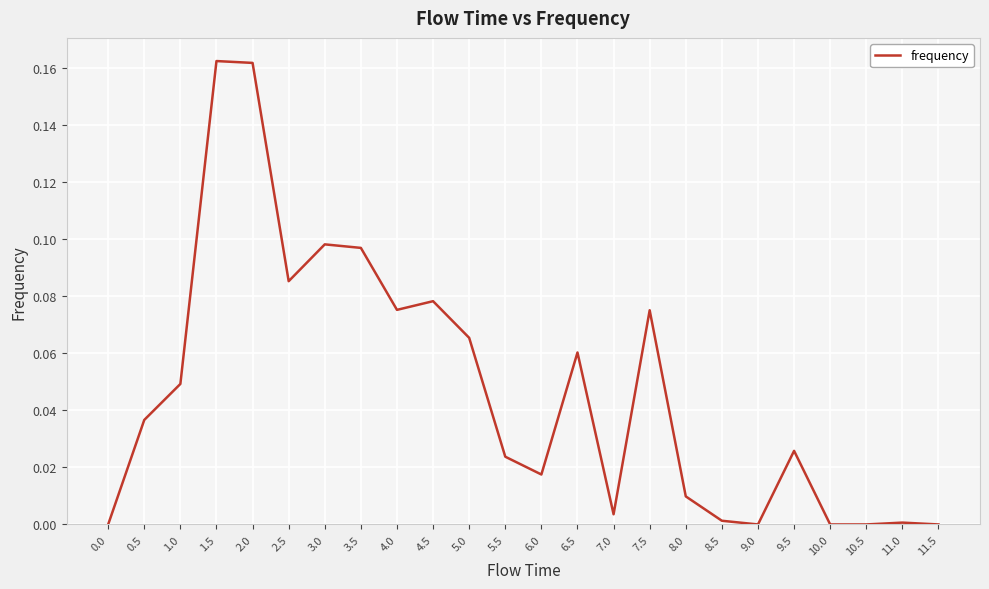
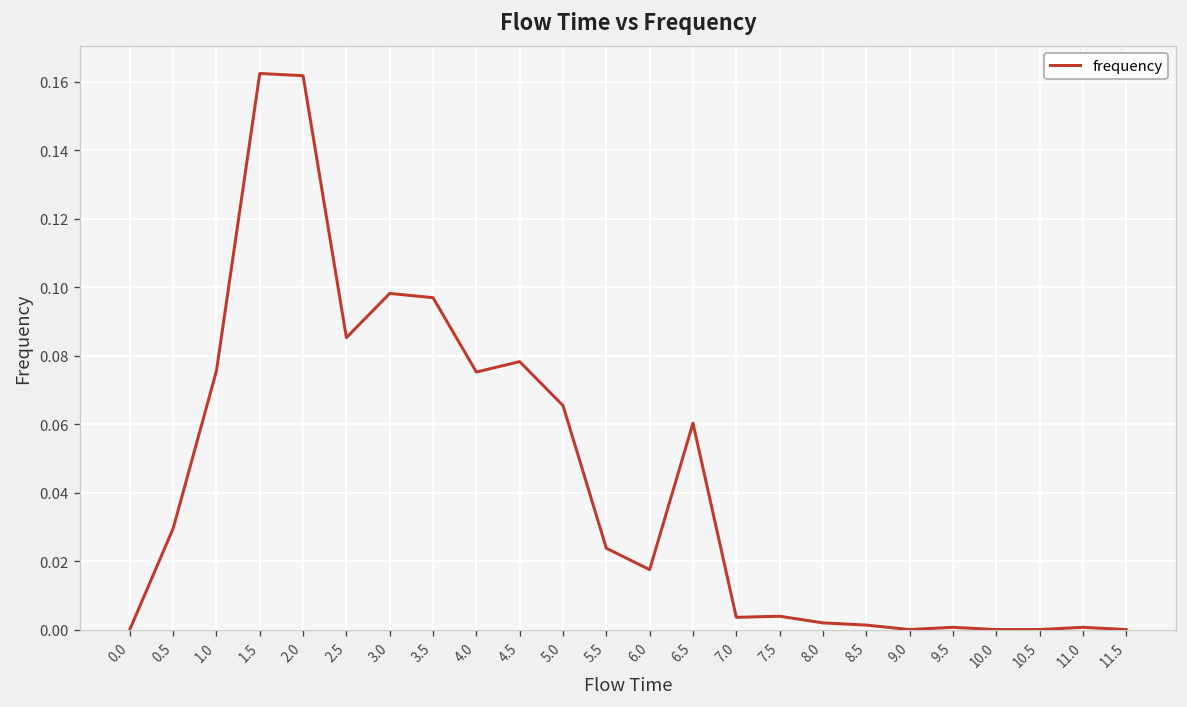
0.5: 0.037 -> 0.029
1.0: 0.049 -> 0.076
7.5: 0.075 -> 0.004
8.0: 0.010 -> 0.002
9.5: 0.026 -> 0.001
